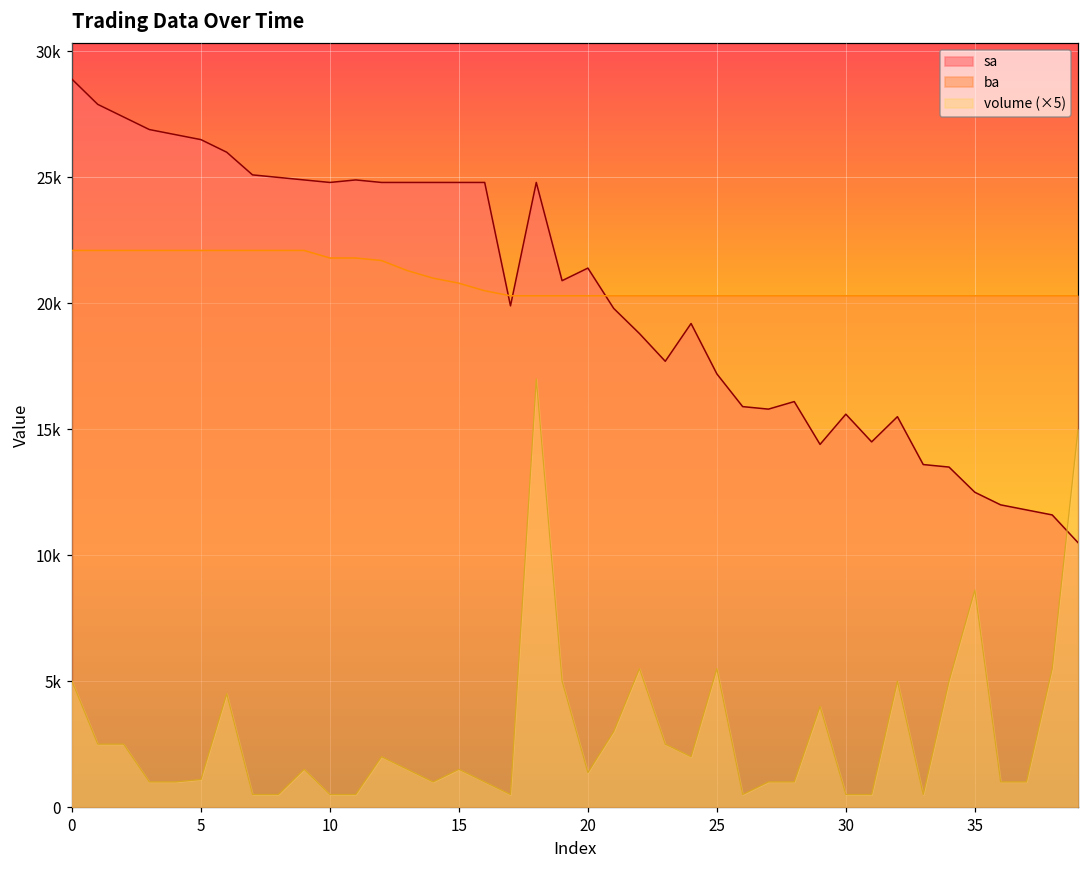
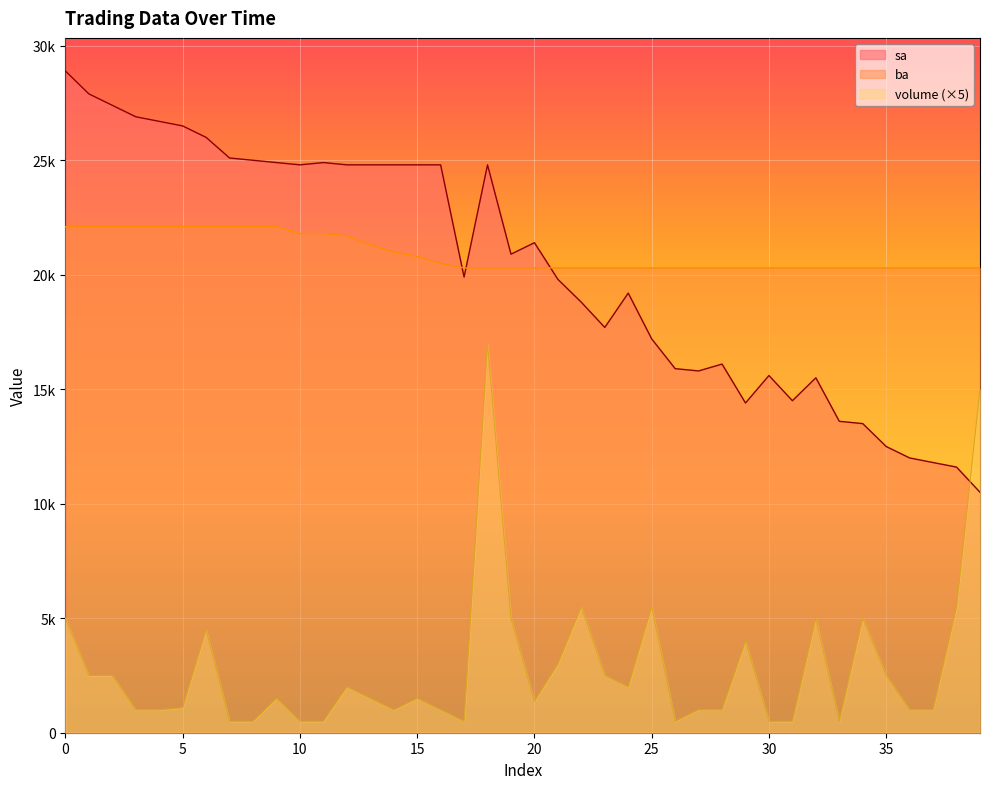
volume (×5), 35: 8600 -> 2500
